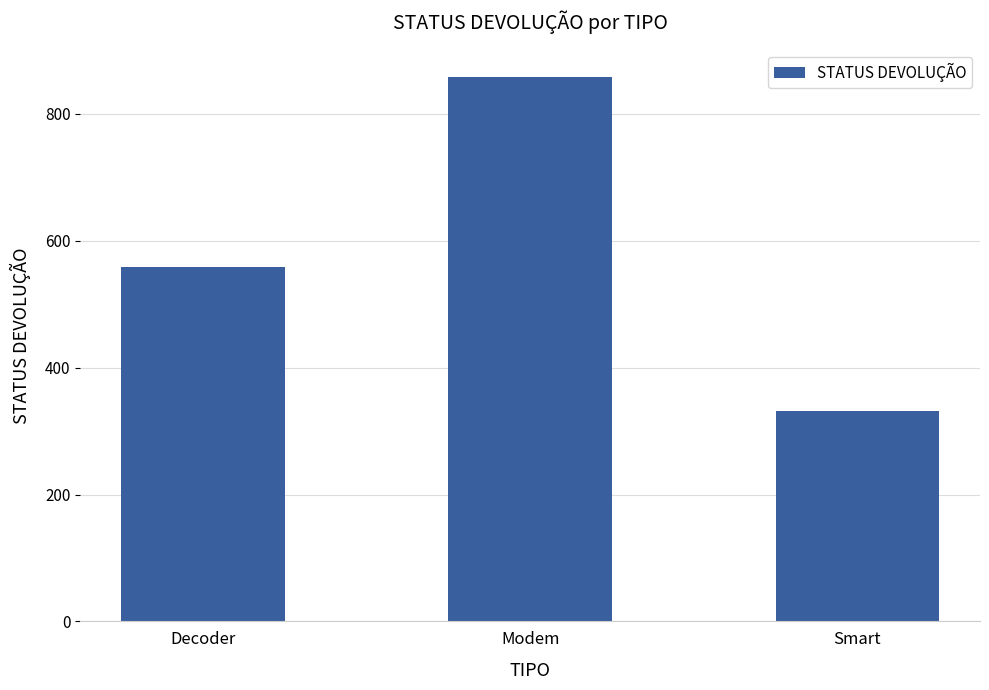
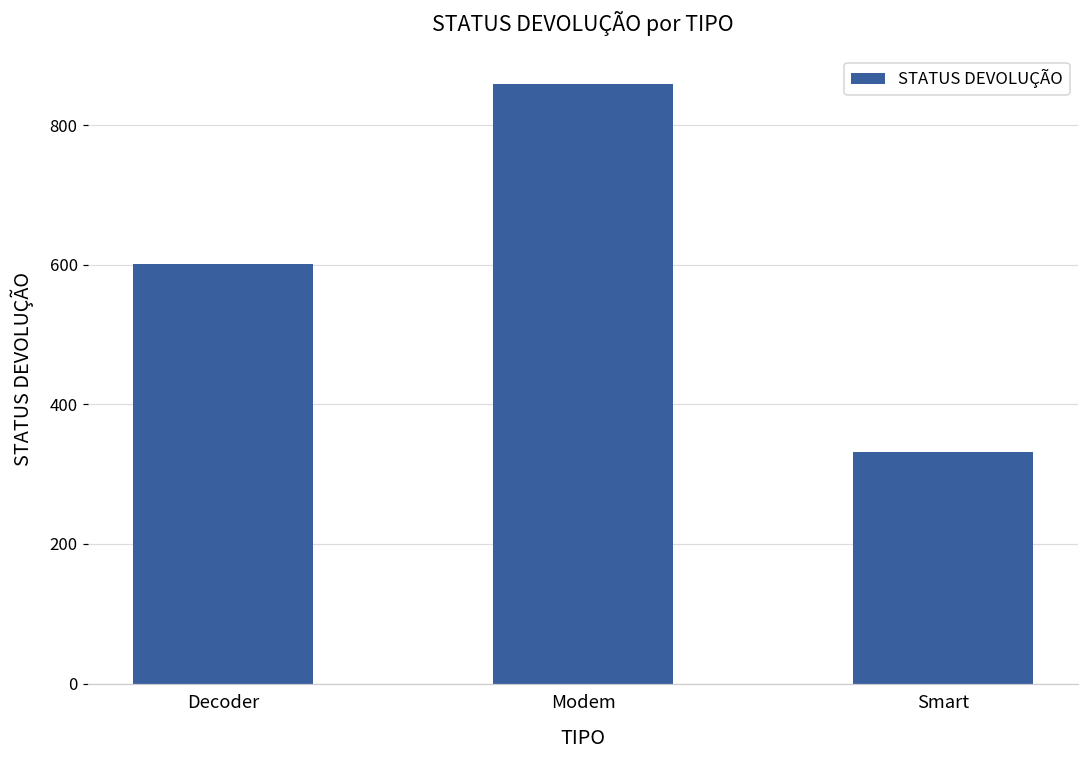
Decoder: 560 -> 600
